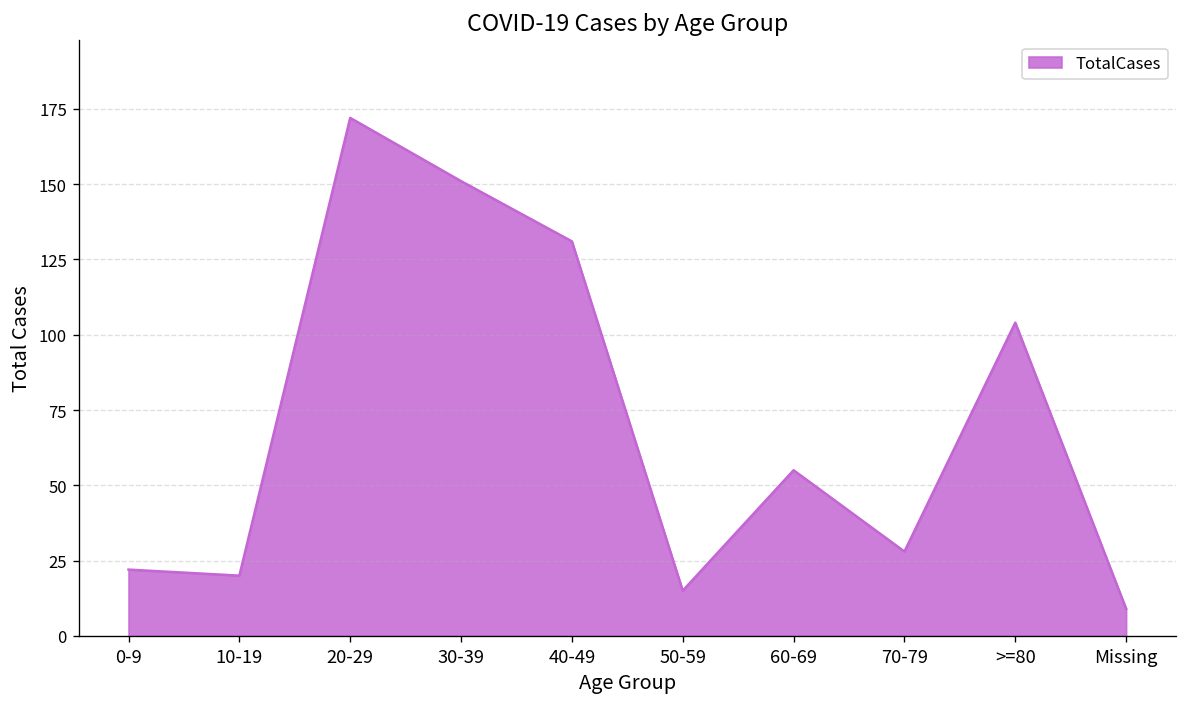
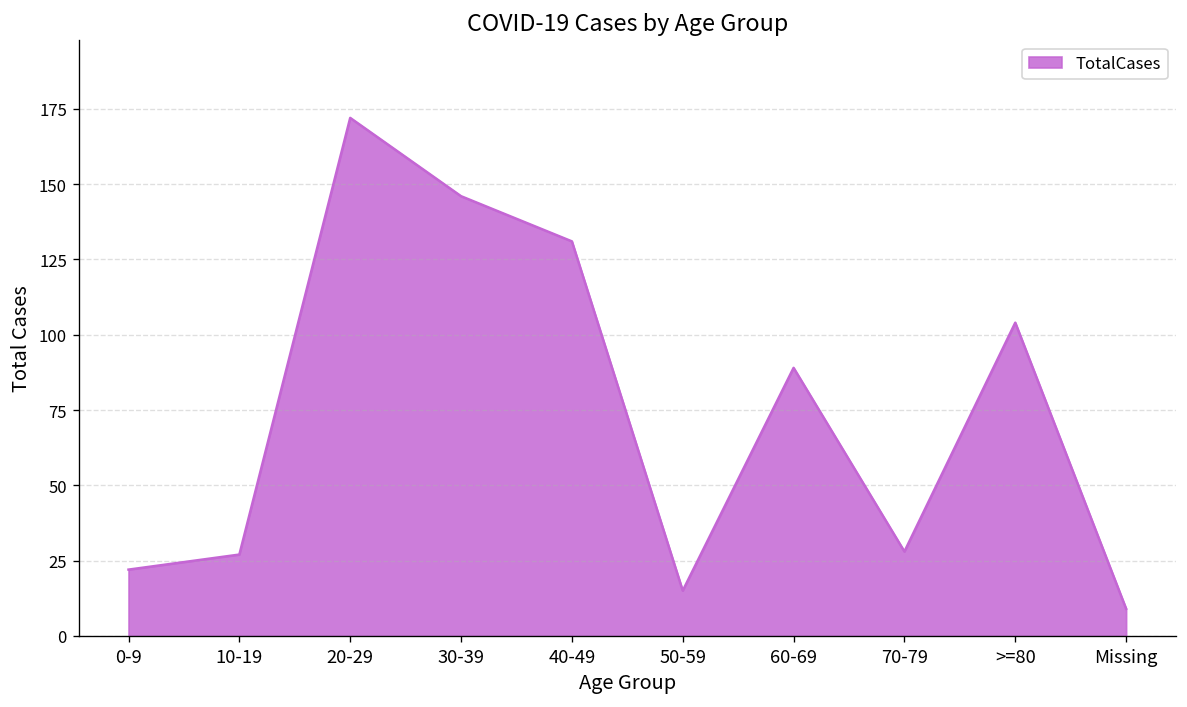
10-19: 20 -> 27
30-39: 151 -> 146
60-69: 55 -> 89
